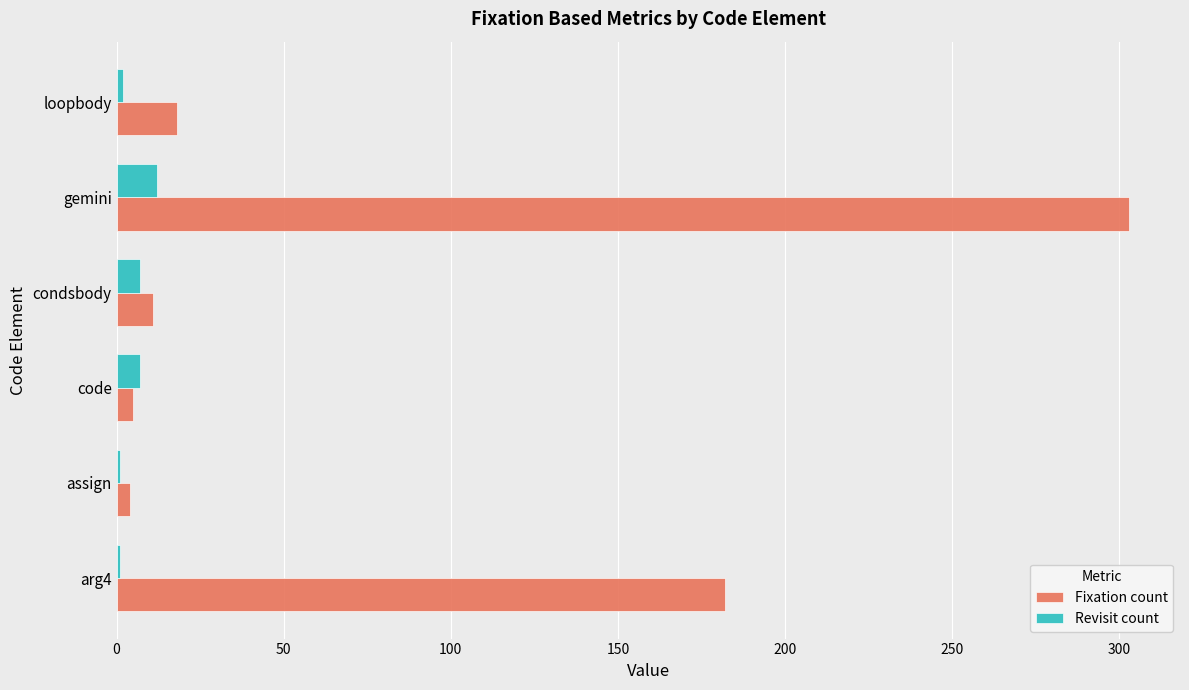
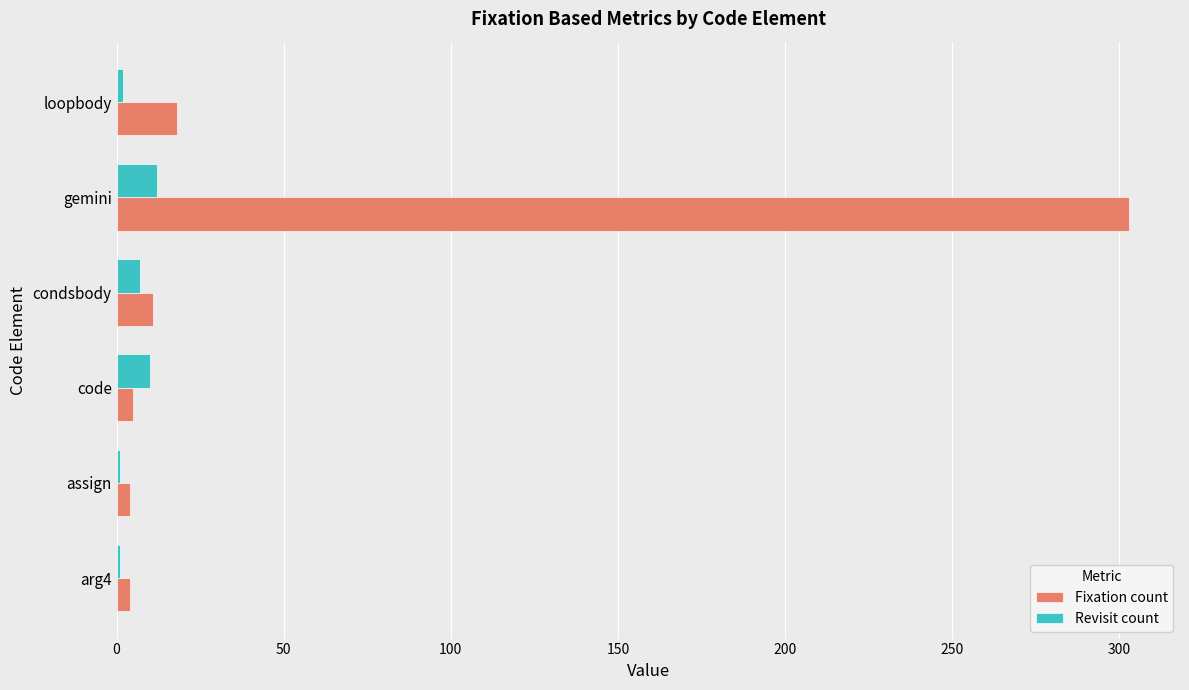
Revisit count, code: 7 -> 10
Fixation count, arg4: 182 -> 4
